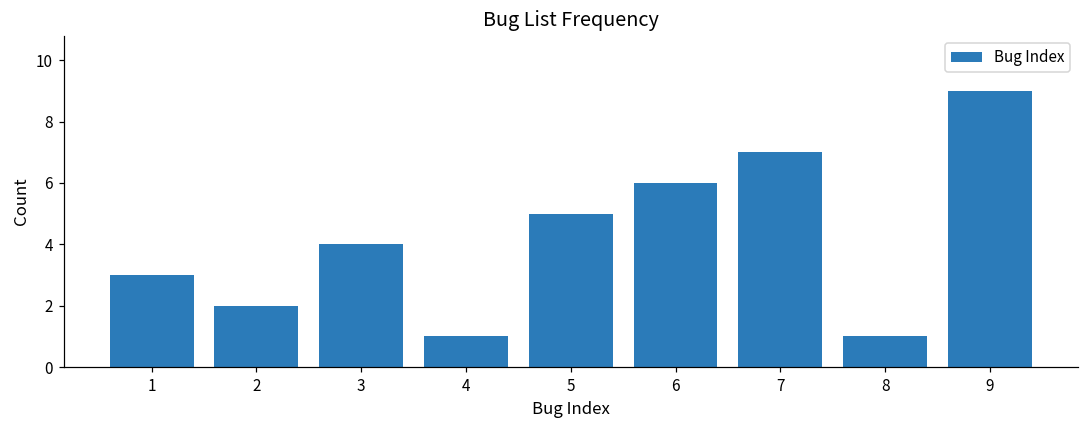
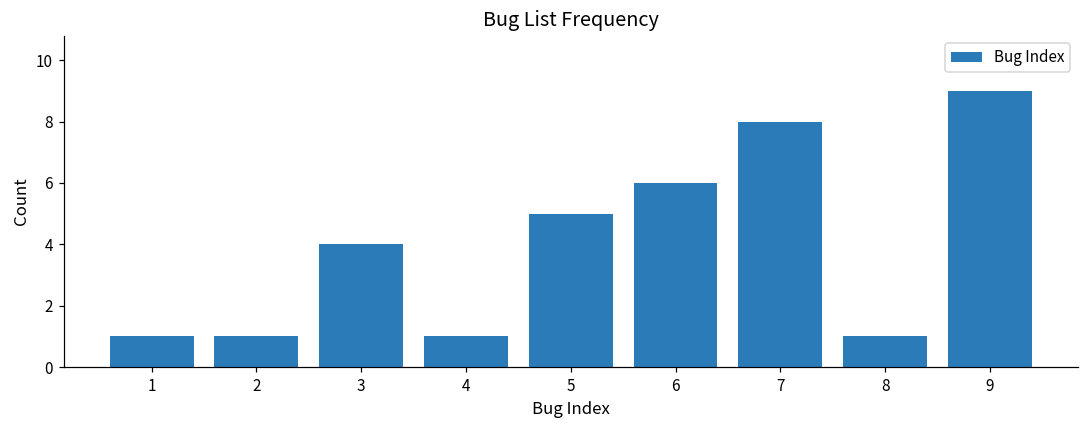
1: 3 -> 1
2: 2 -> 1
7: 7 -> 8
